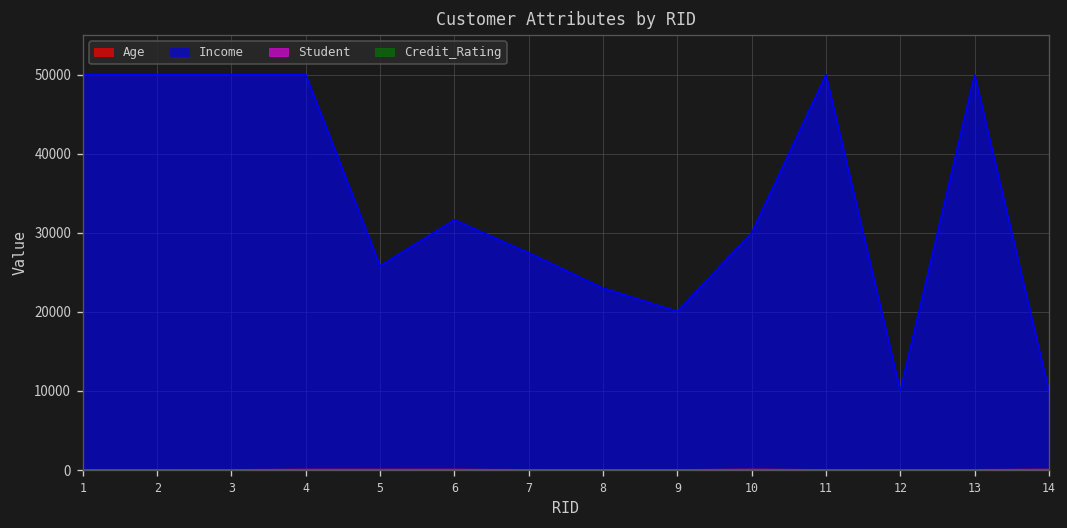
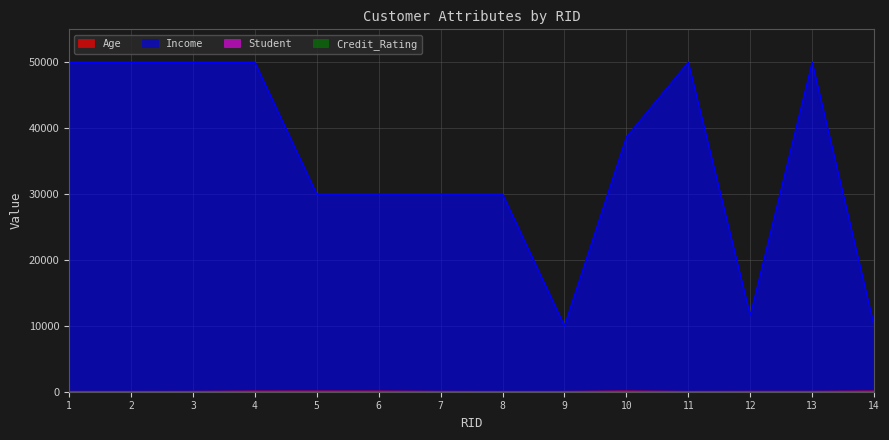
Income, 5: 26000 -> 30000
Income, 6: 32000 -> 30000
Income, 7: 27000 -> 30000
Income, 8: 23000 -> 30000
Income, 9: 20000 -> 10000
Income, 10: 30000 -> 39000
Income, 12: 10000 -> 12000
